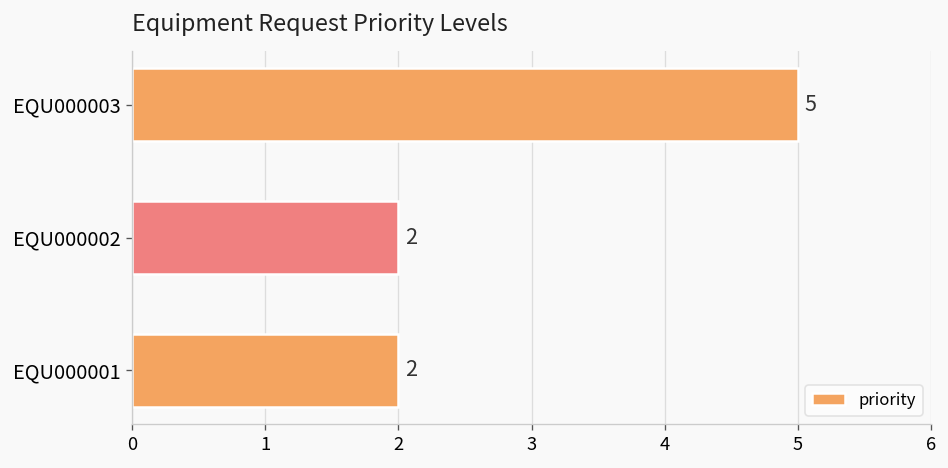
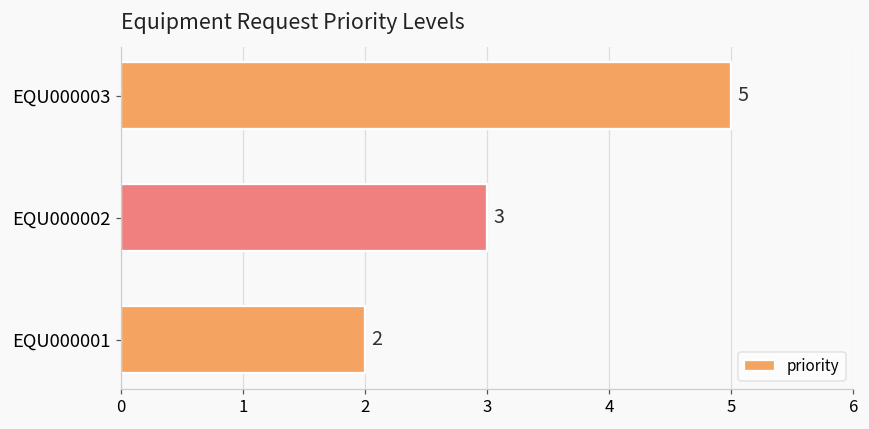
EQU000002: 2 -> 3
